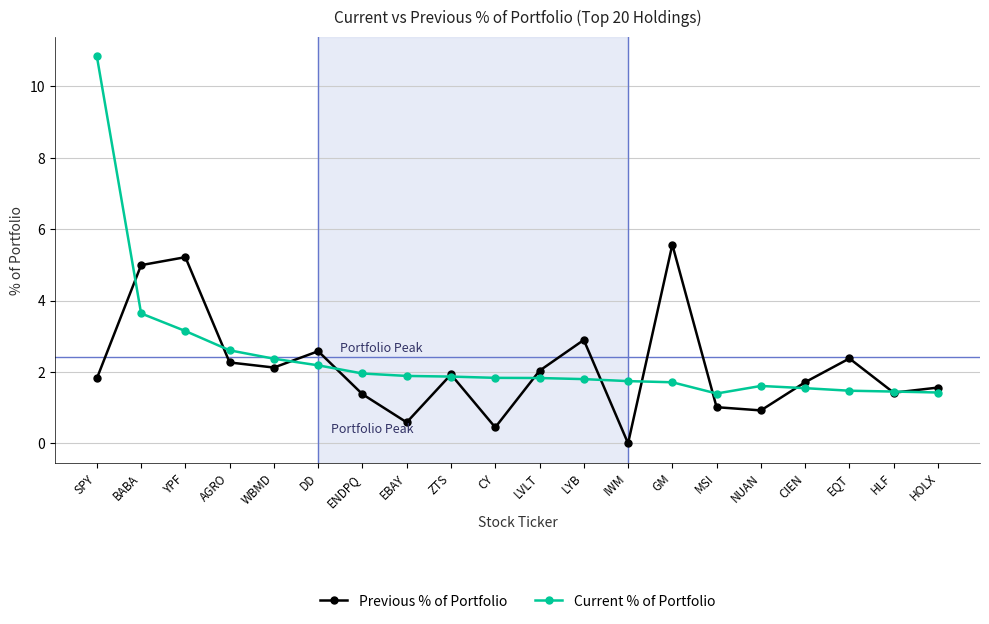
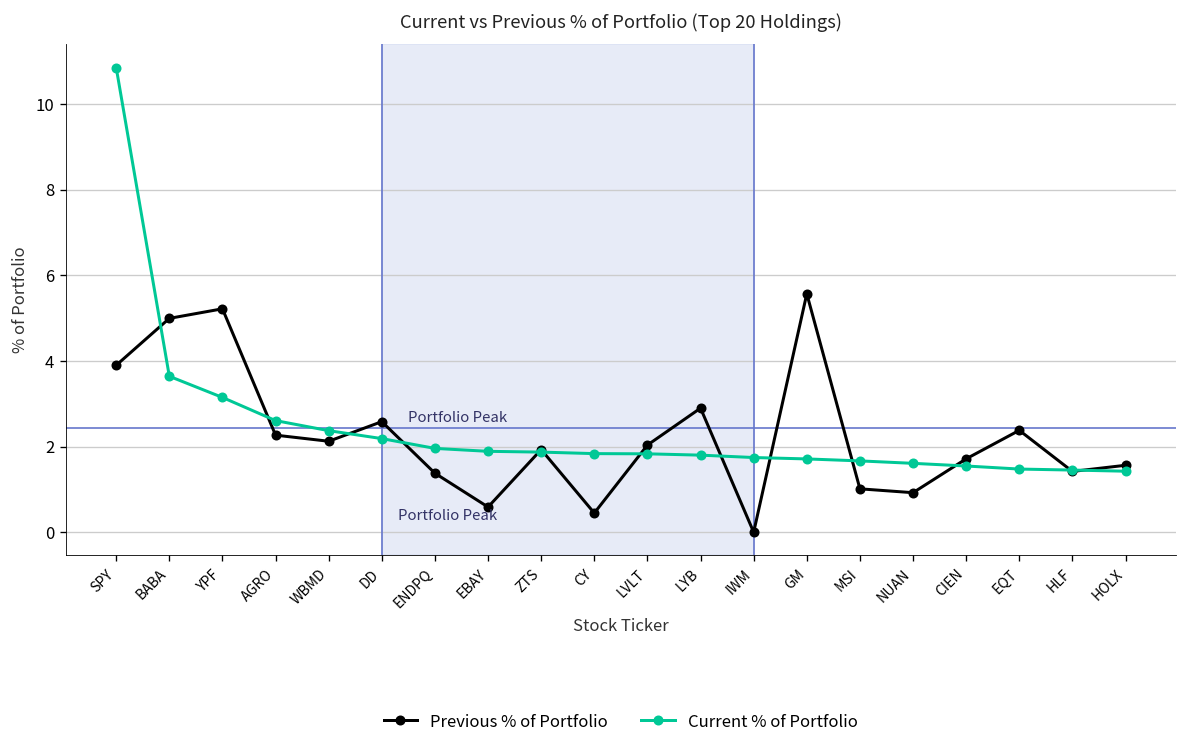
Previous % of Portfolio, SPY: 1.8 -> 3.9
Current % of Portfolio, MSI: 1.4 -> 1.7
